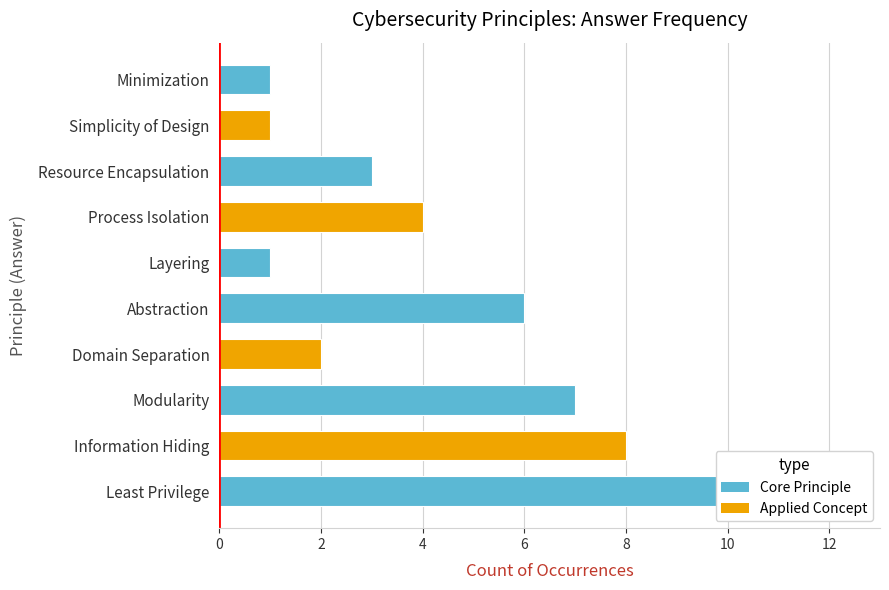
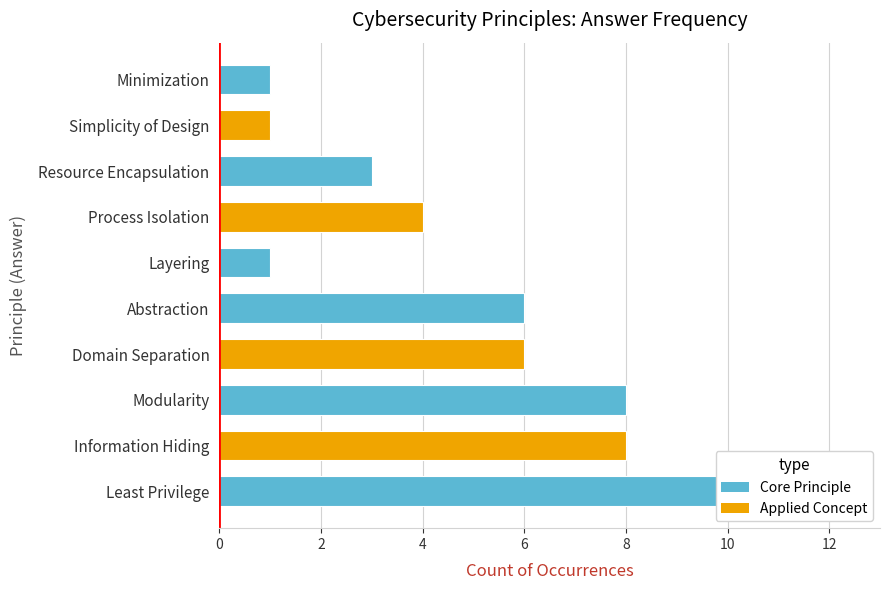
Domain Separation: 2 -> 6
Modularity: 7 -> 8
